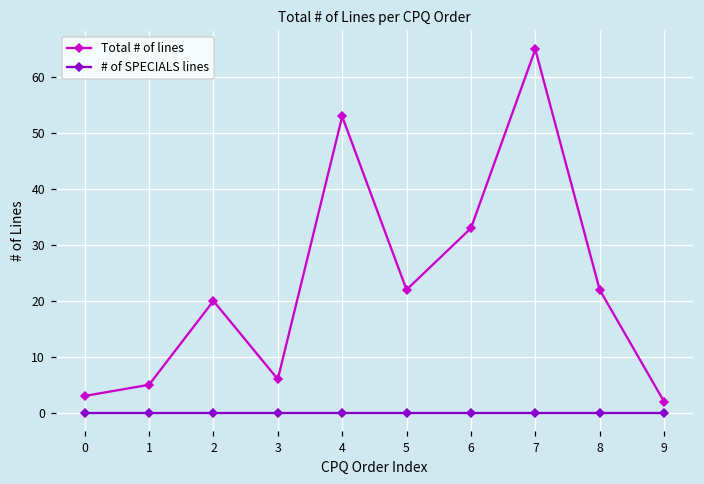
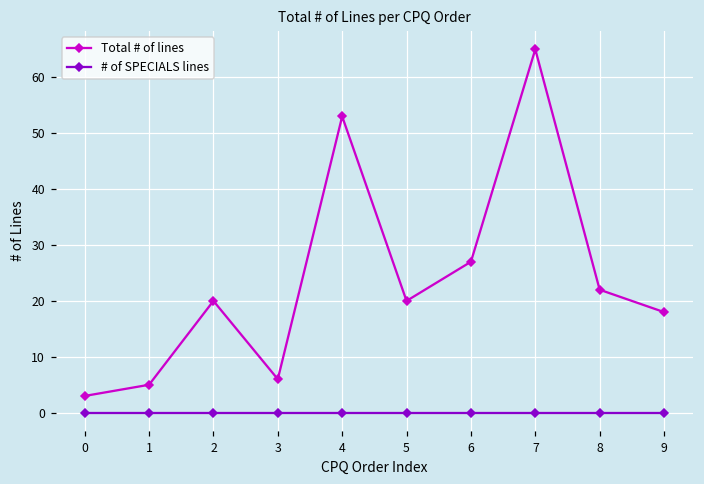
Total # of lines, 5: 22 -> 20
Total # of lines, 6: 33 -> 27
Total # of lines, 9: 2 -> 18
